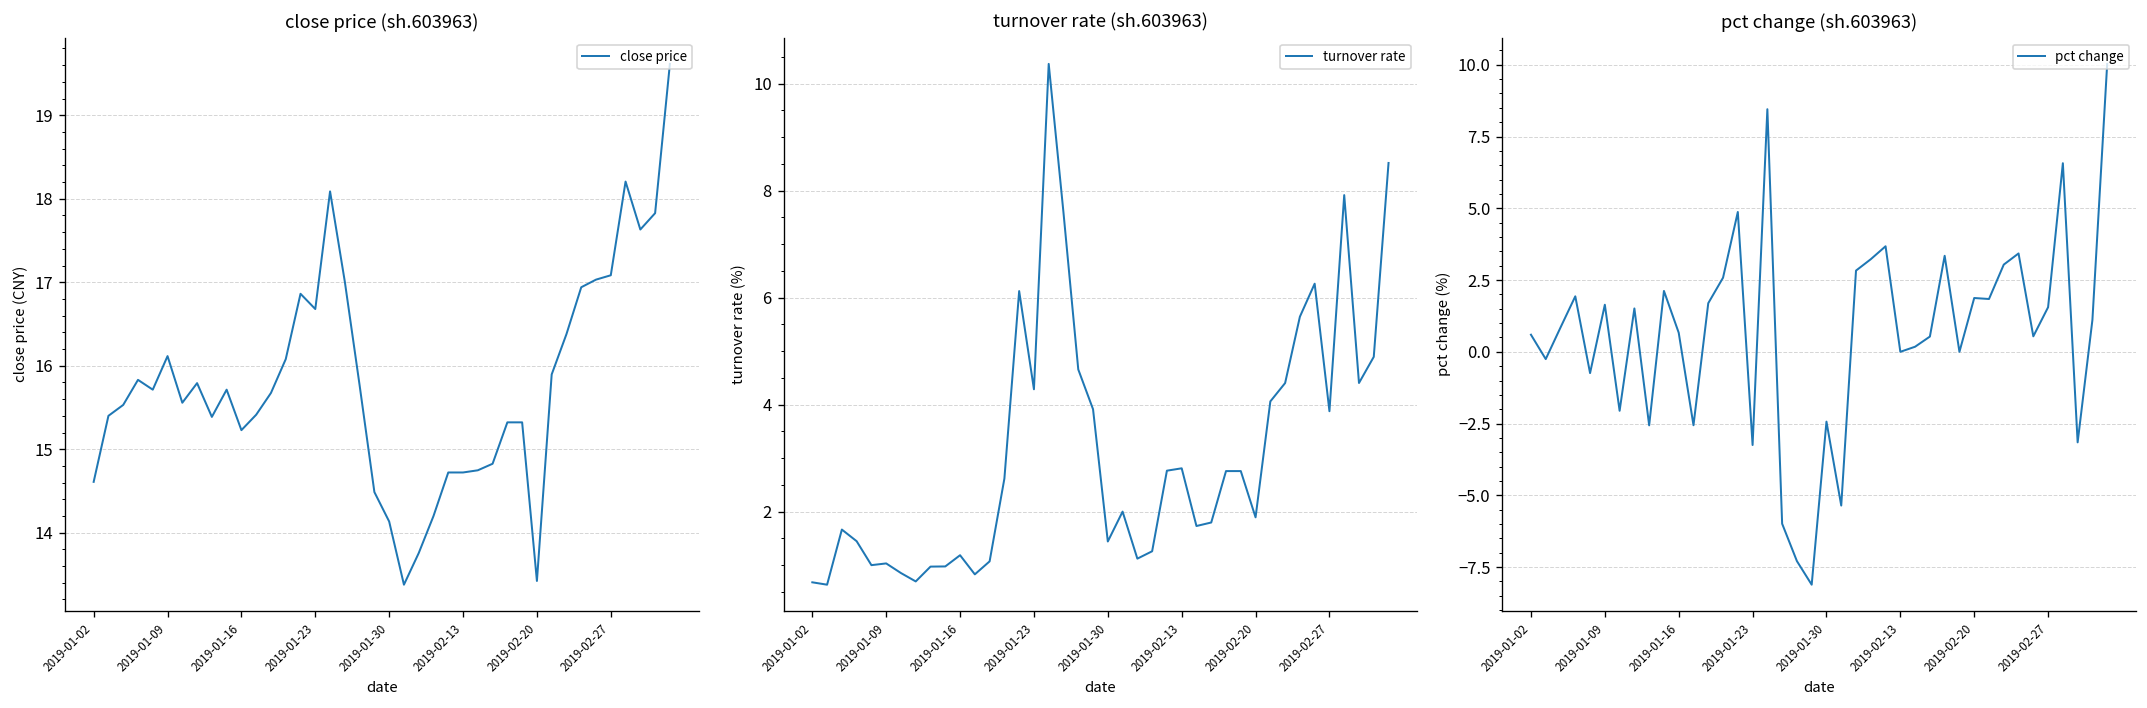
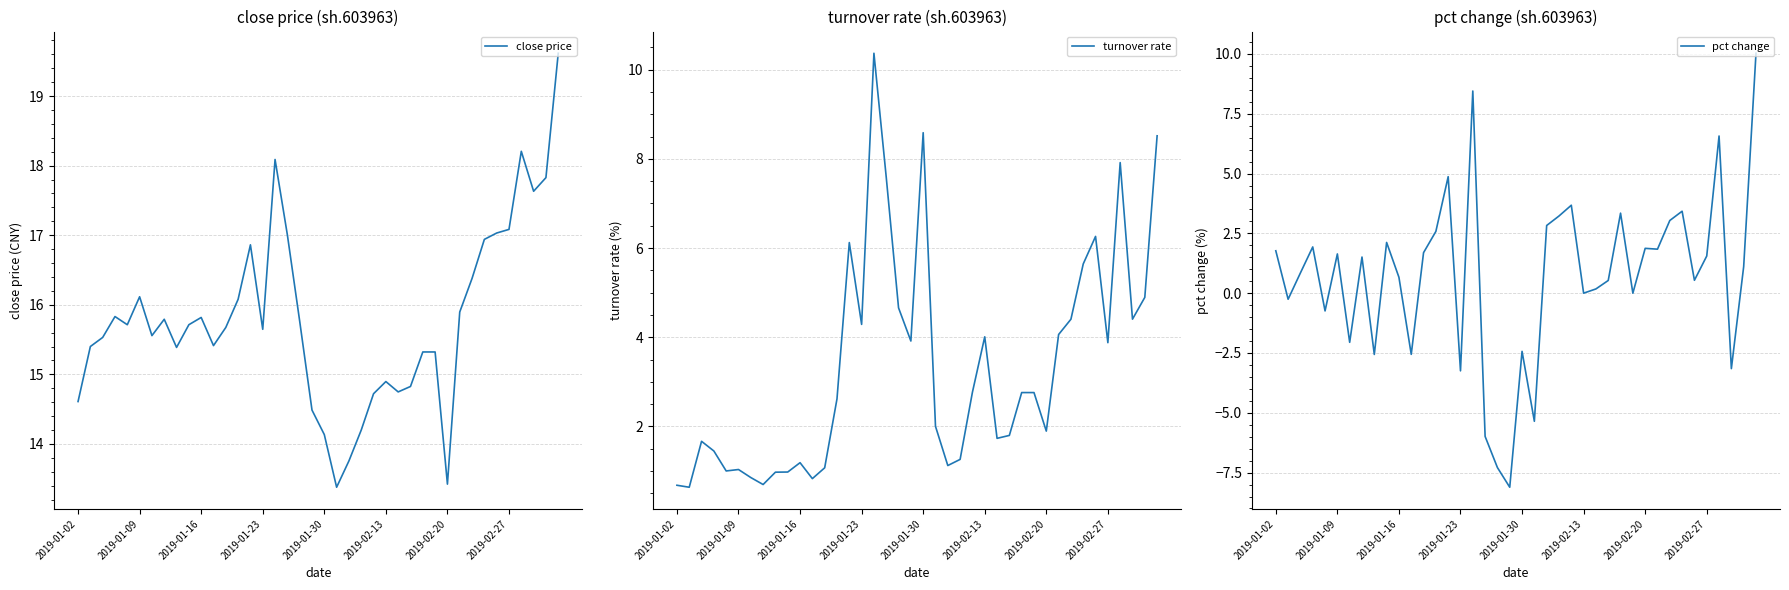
close price (sh.603963), 2019-01-16: 15.2 -> 15.8
close price (sh.603963), 2019-01-23: 16.7 -> 15.6
close price (sh.603963), 2019-02-13: 14.7 -> 14.9
turnover rate (sh.603963), 2019-01-30: 1.4 -> 8.6
turnover rate (sh.603963), 2019-02-13: 2.8 -> 4.0
pct change (sh.603963), 2019-01-02: 0.6 -> 1.8
